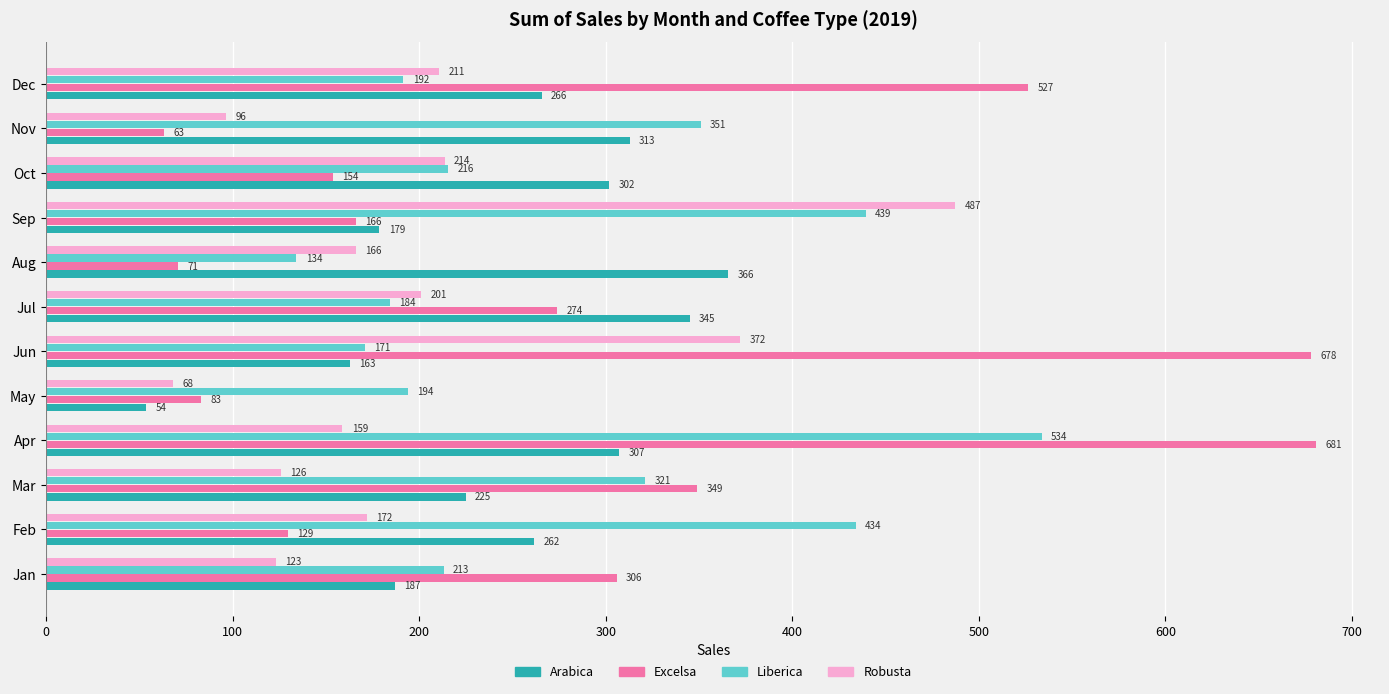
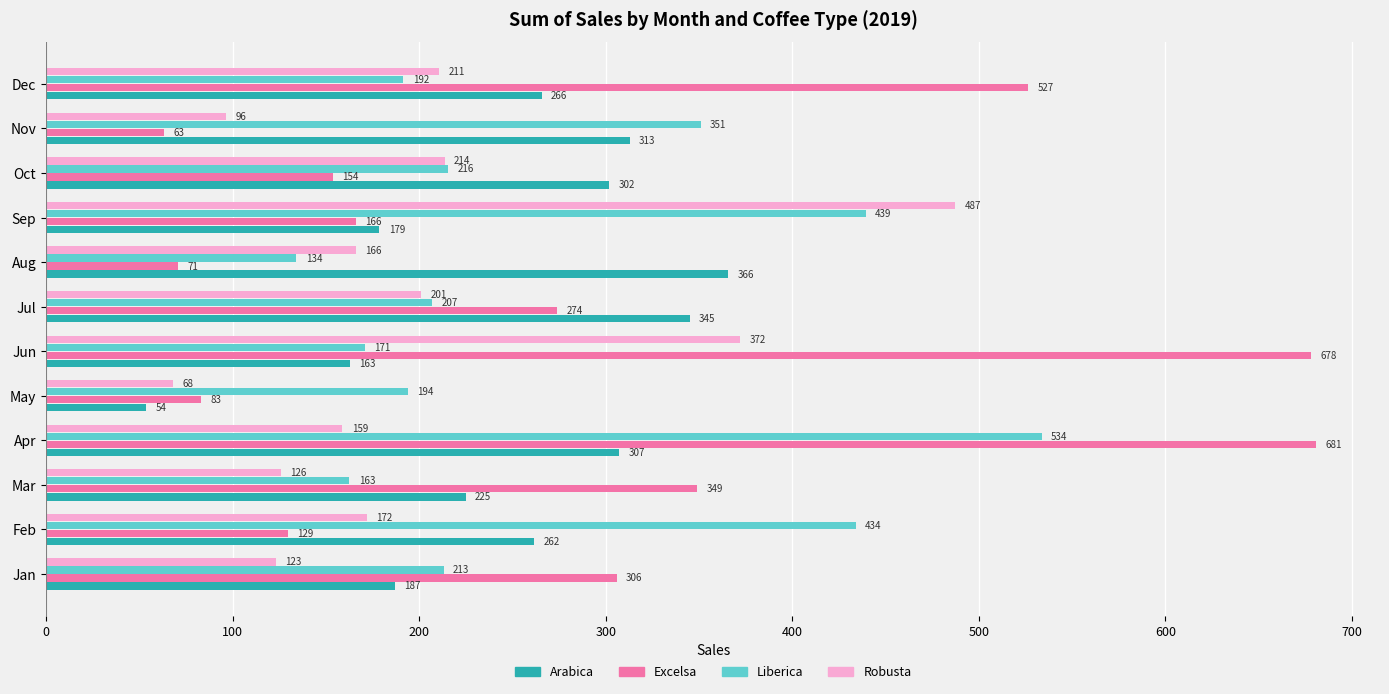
Liberica, Jul: 184 -> 207
Liberica, Mar: 321 -> 163
